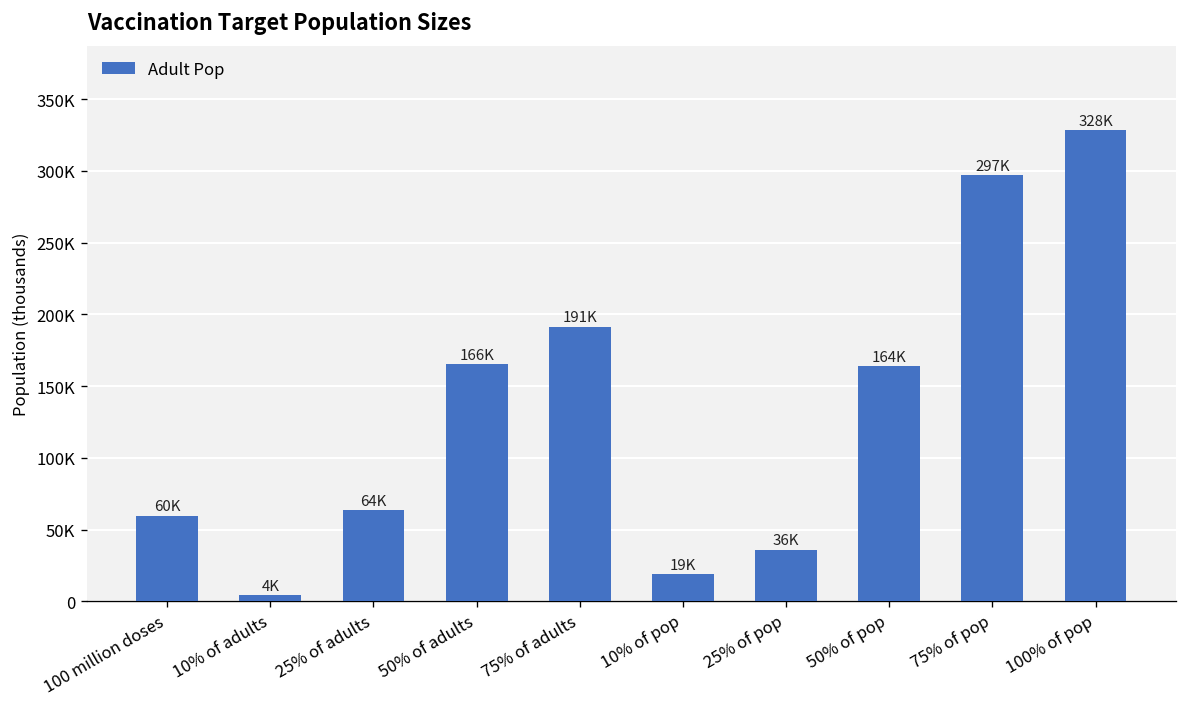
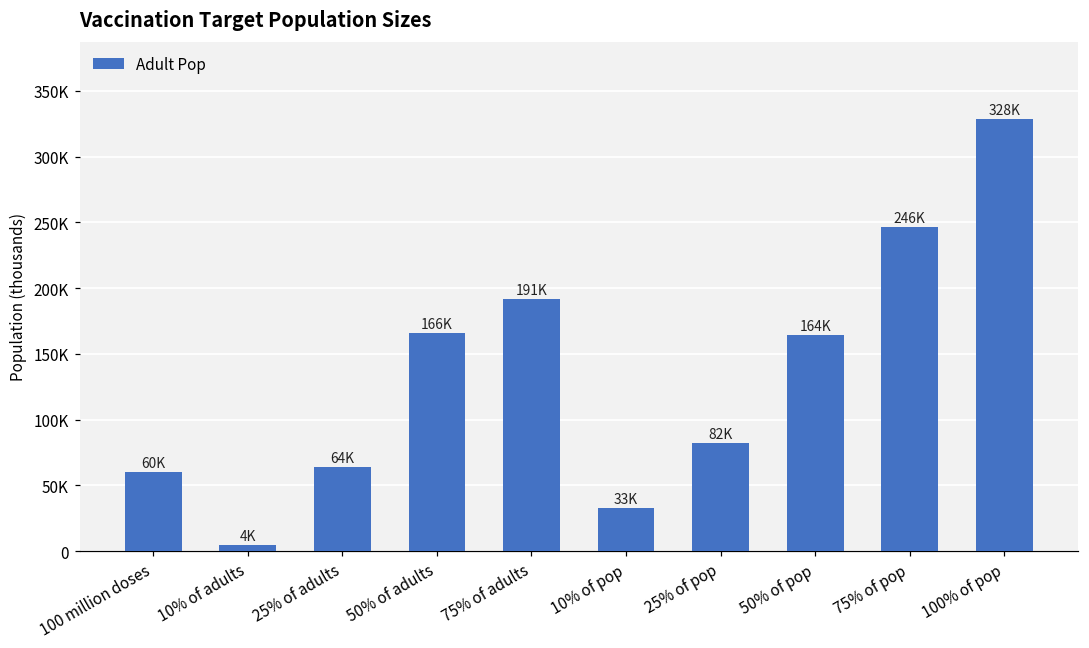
10% of pop: 19K -> 33K
25% of pop: 36K -> 82K
75% of pop: 297K -> 246K
